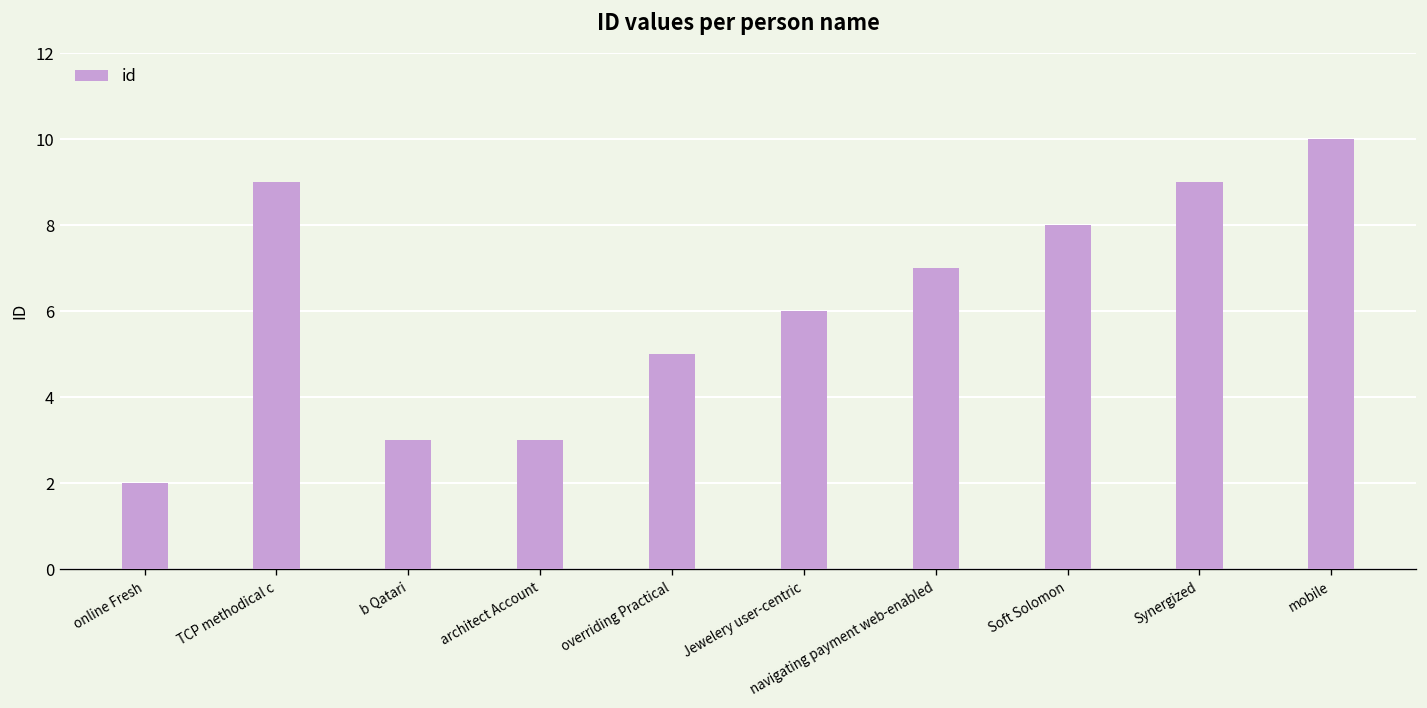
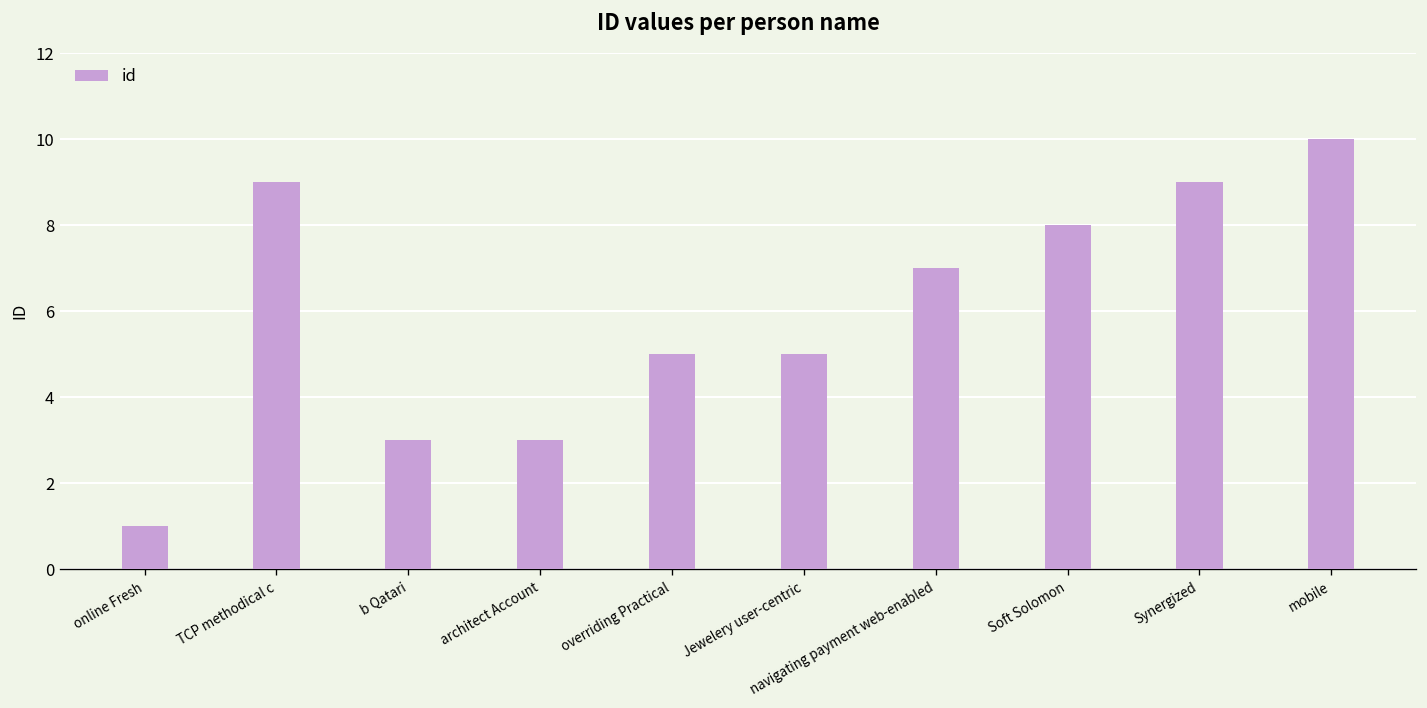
online Fresh: 2 -> 1
Jewelery user-centric: 6 -> 5
